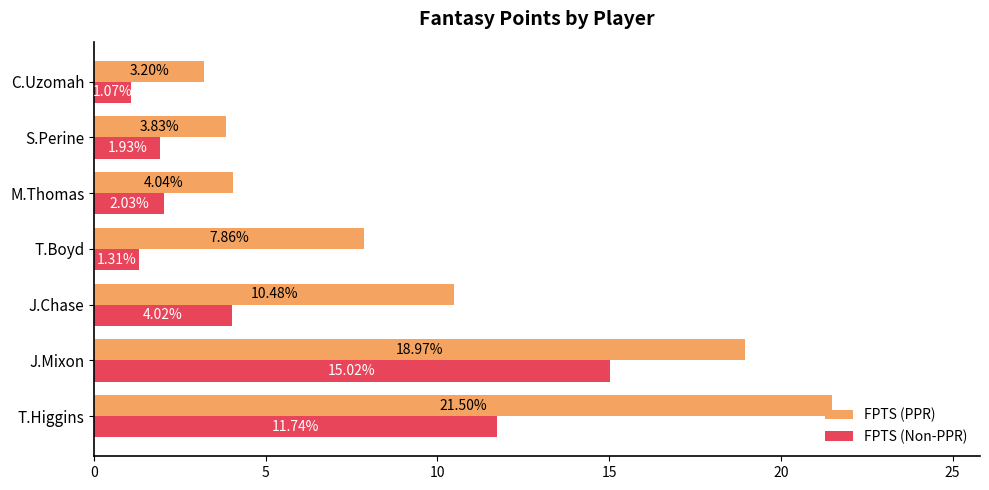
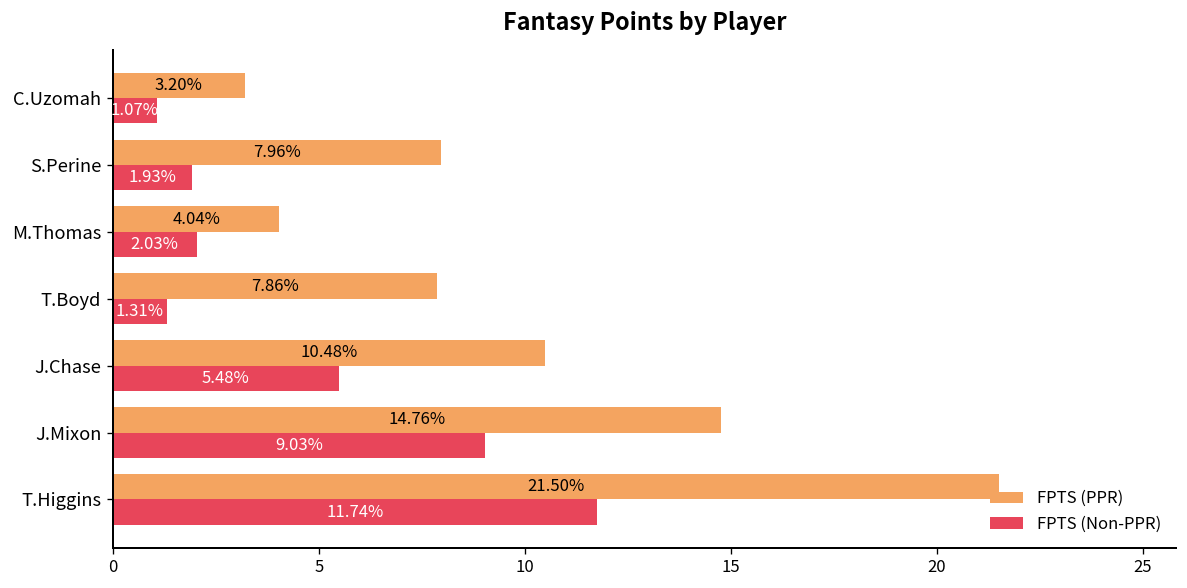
FPTS (PPR), S.Perine: 3.83% -> 7.96%
FPTS (Non-PPR), J.Chase: 4.02% -> 5.48%
FPTS (PPR), J.Mixon: 18.97% -> 14.76%
FPTS (Non-PPR), J.Mixon: 15.02% -> 9.03%
